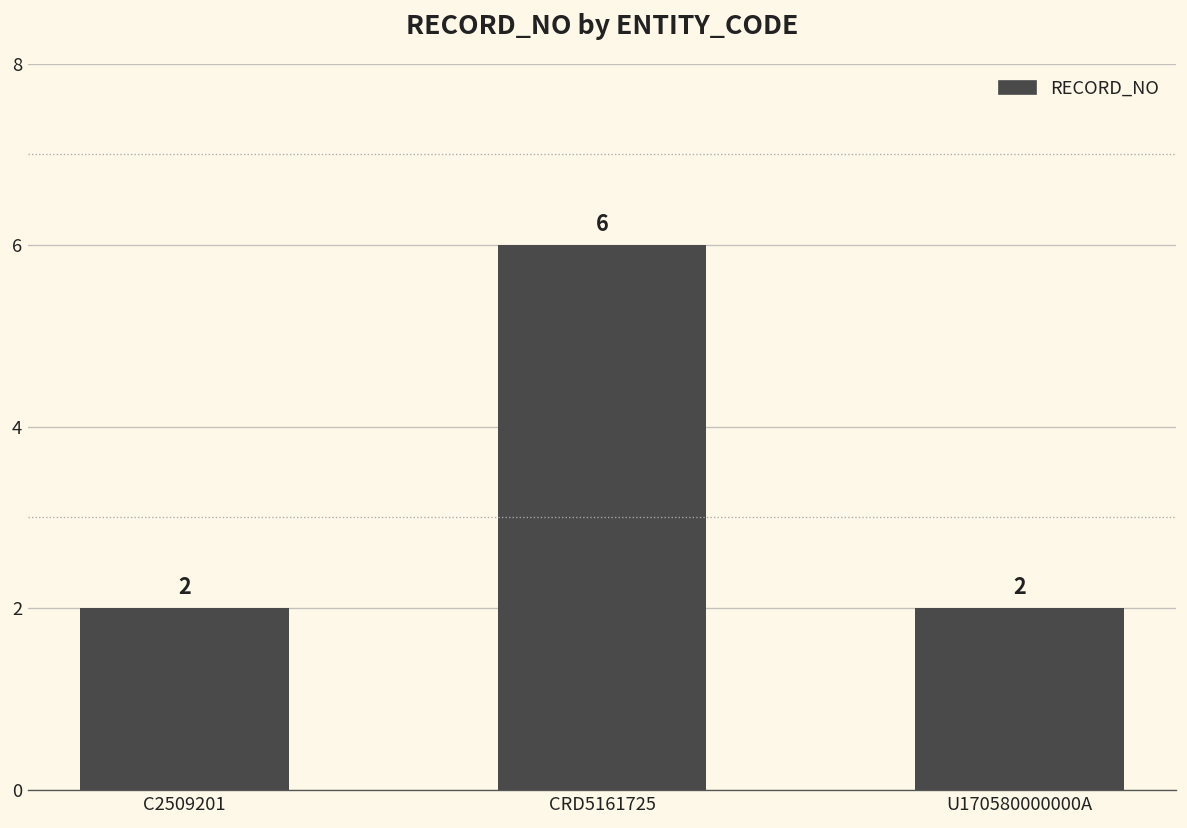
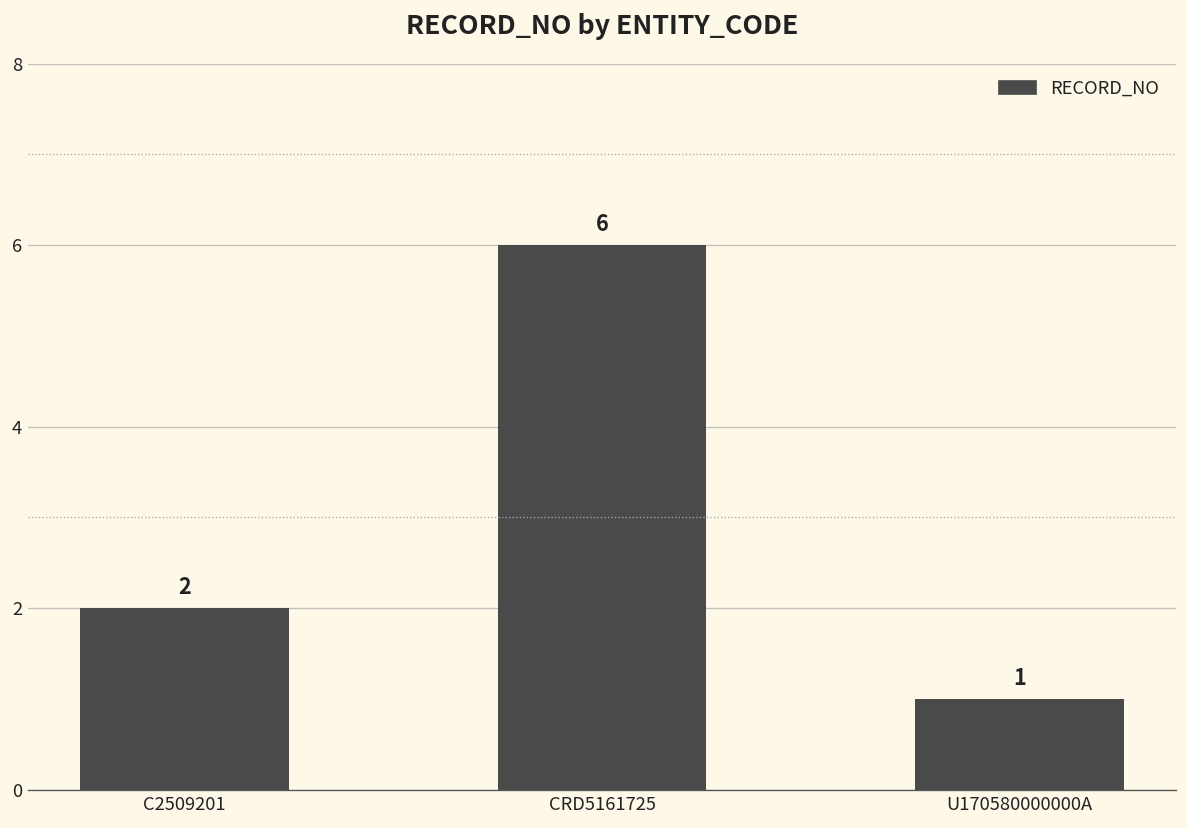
U170580000000A: 2 -> 1
